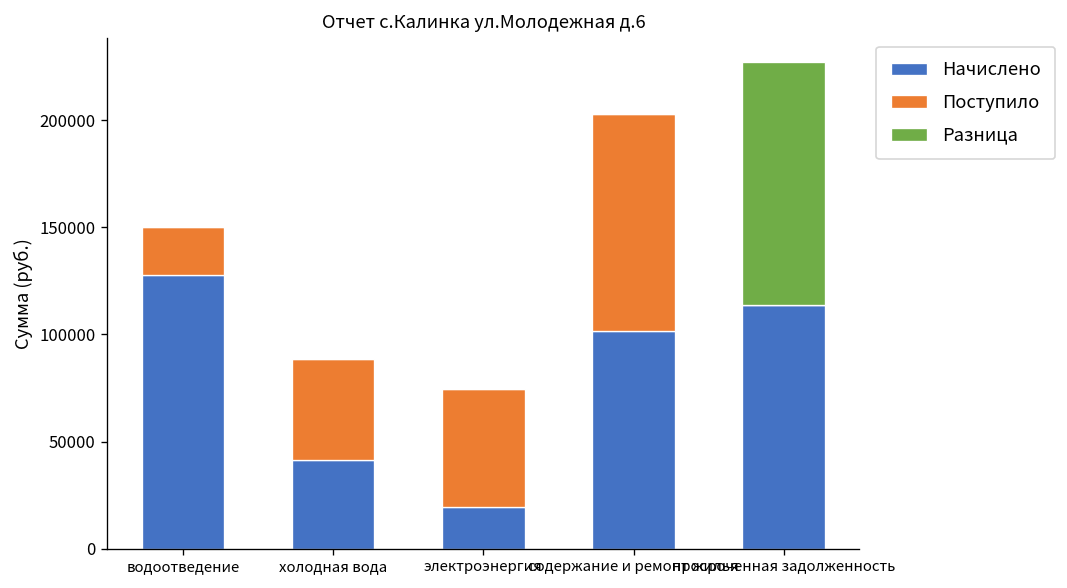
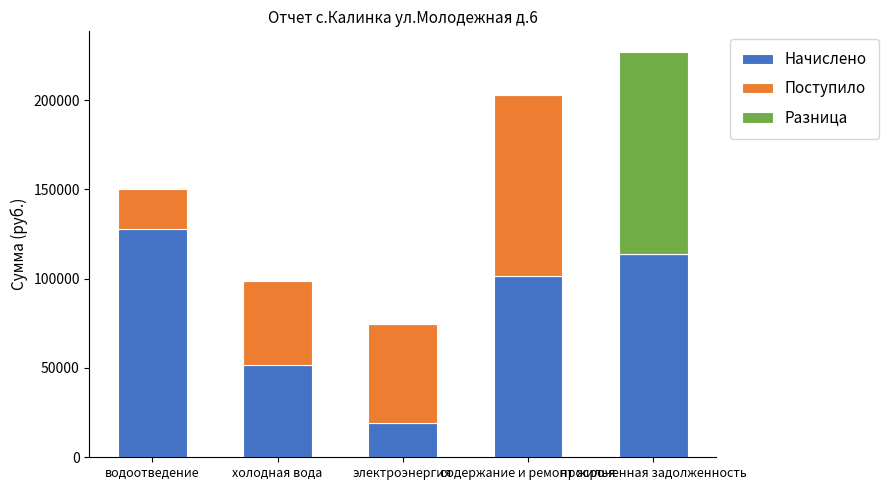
Начислено, холодная вода: 42000 -> 52000
